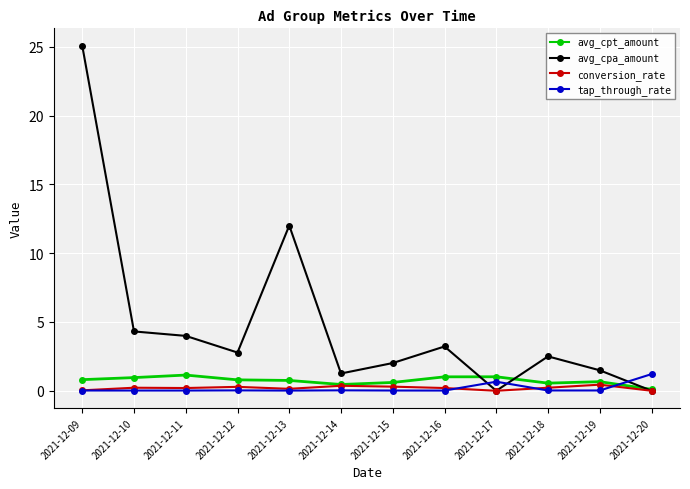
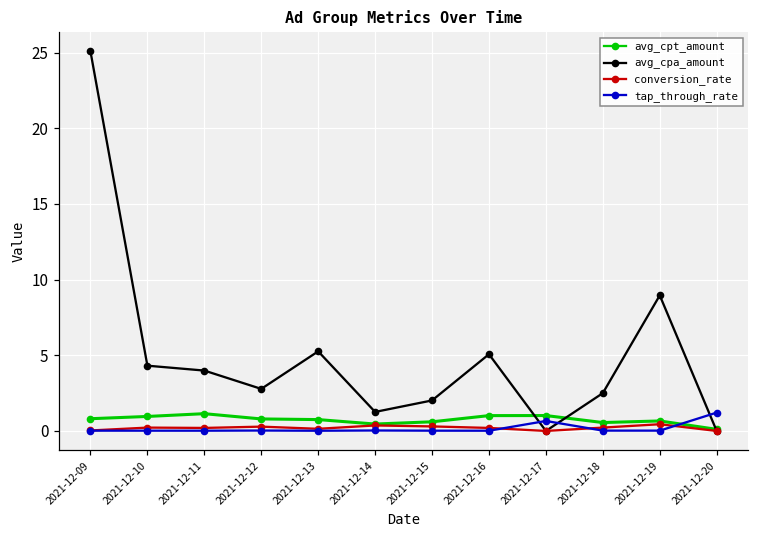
avg_cpa_amount, 2021-12-13: 12.0 -> 5.3
avg_cpa_amount, 2021-12-16: 3.2 -> 5.1
avg_cpa_amount, 2021-12-19: 1.5 -> 9.0
